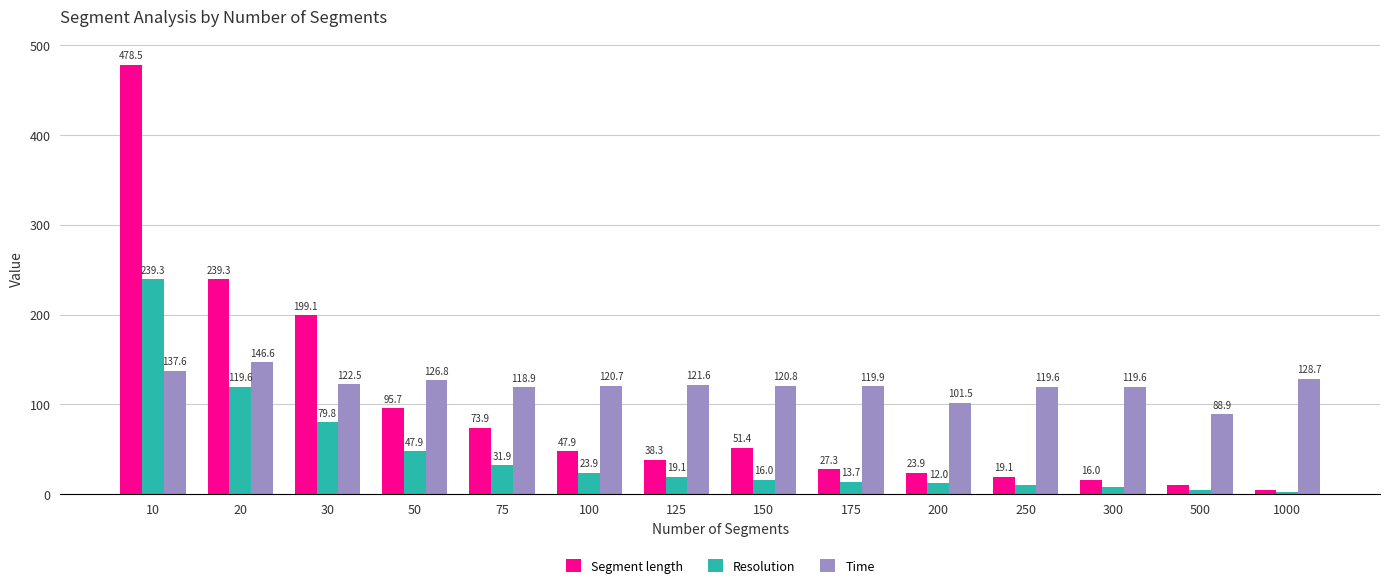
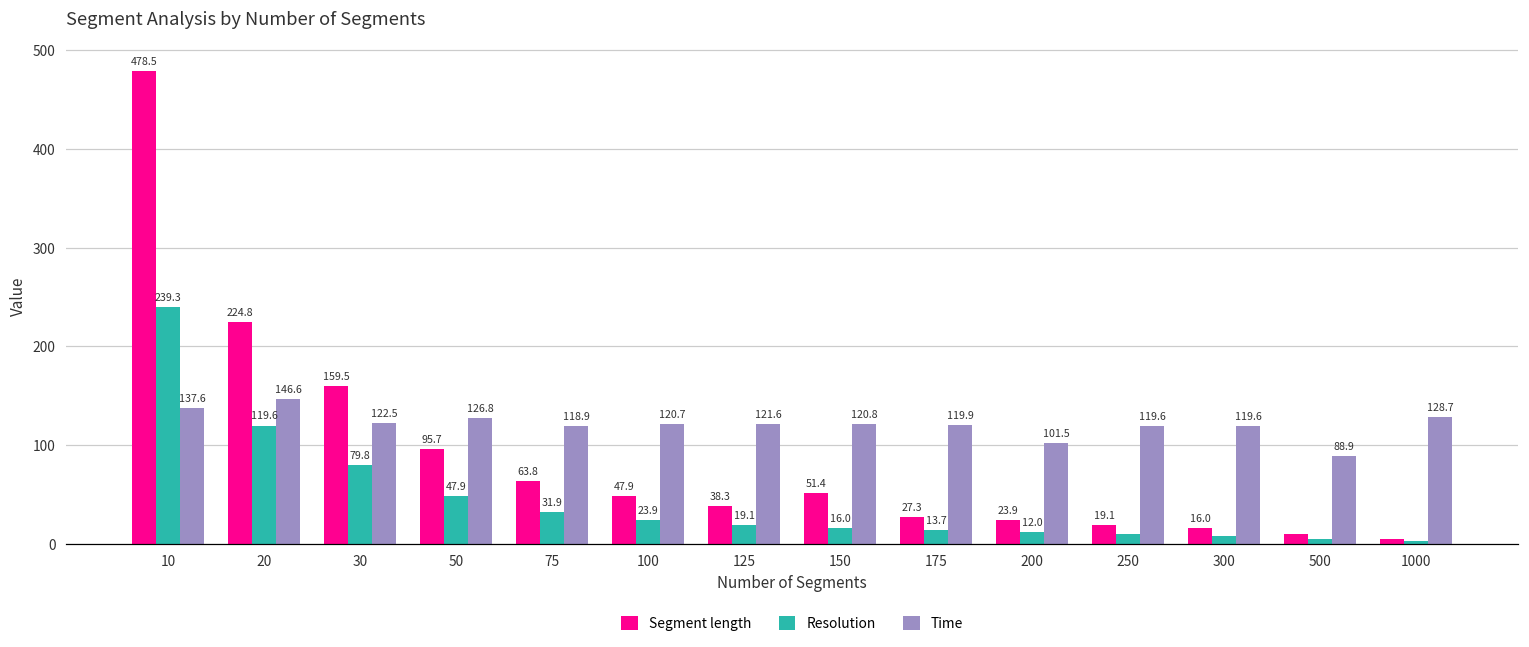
Segment length, 20: 239.3 -> 224.8
Segment length, 30: 199.1 -> 159.5
Segment length, 75: 73.9 -> 63.8
